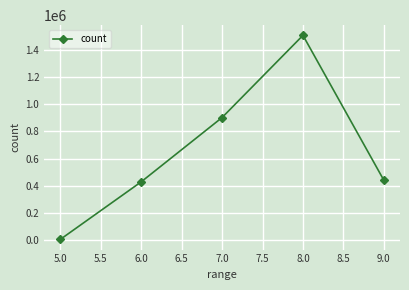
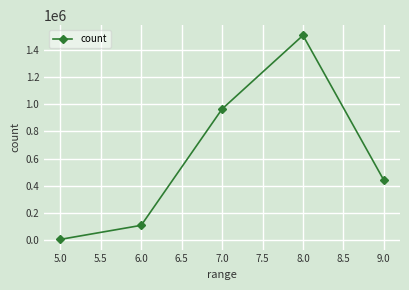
6.0: 430000 -> 110000
7.0: 900000 -> 970000
